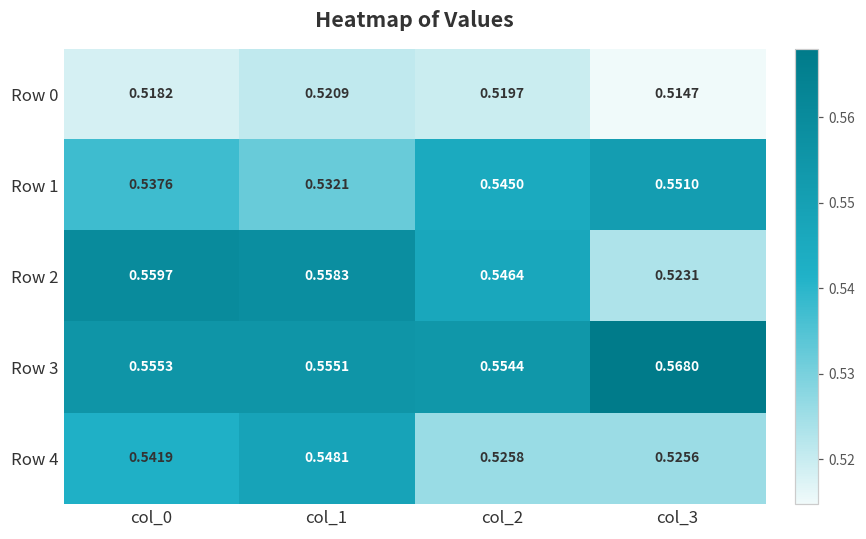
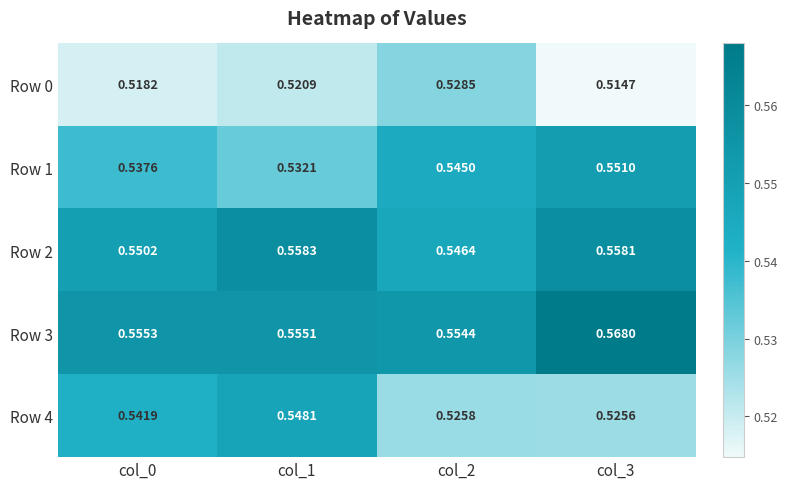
Row 0, col_2: 0.5197 -> 0.5285
Row 2, col_0: 0.5597 -> 0.5502
Row 2, col_3: 0.5231 -> 0.5581
